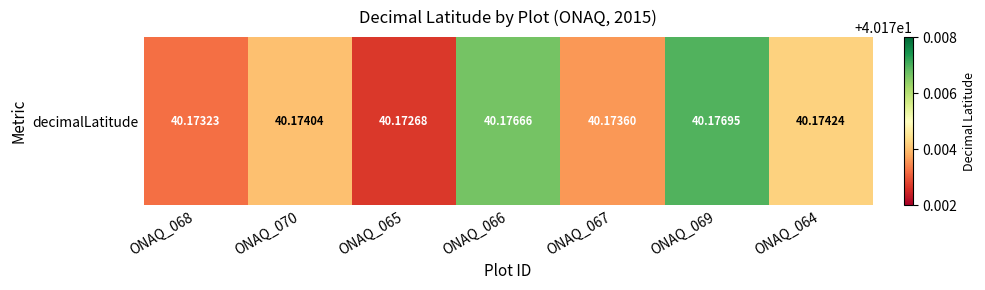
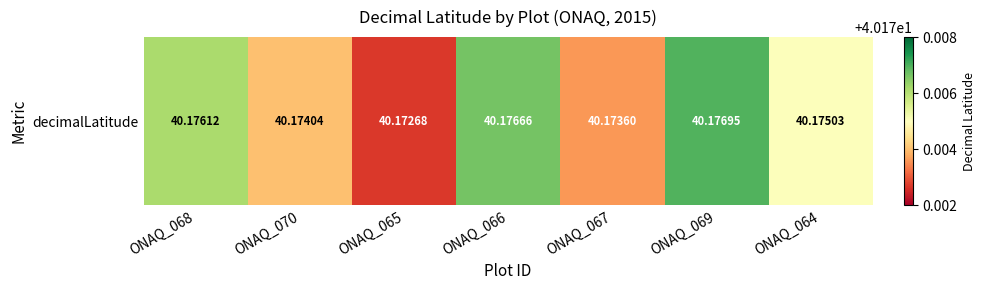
decimalLatitude, ONAQ_068: 40.17323 -> 40.17612
decimalLatitude, ONAQ_064: 40.17424 -> 40.17503
